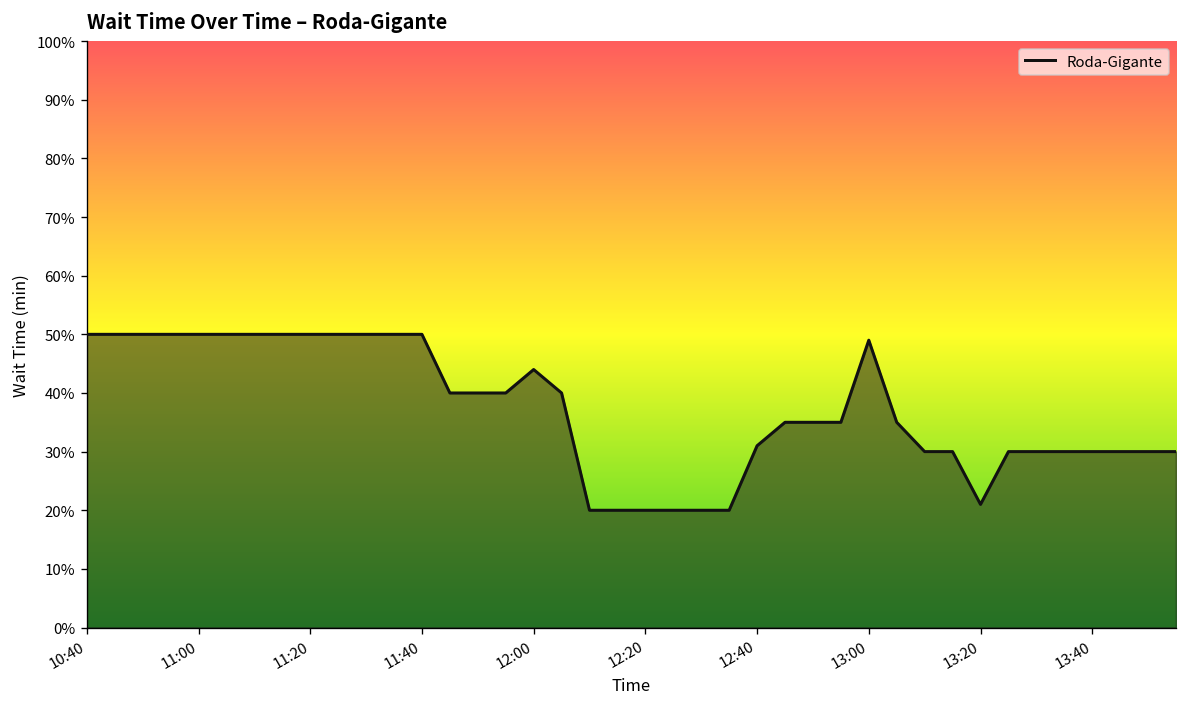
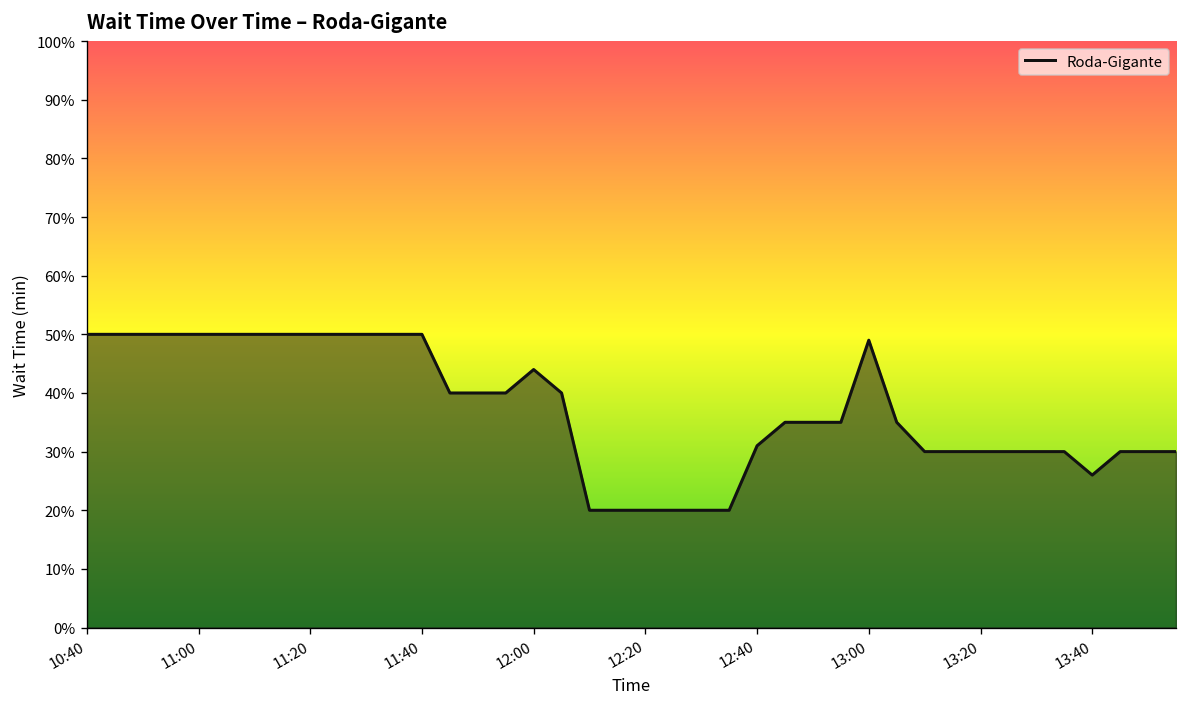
13:20: 21% -> 30%
13:40: 30% -> 26%
